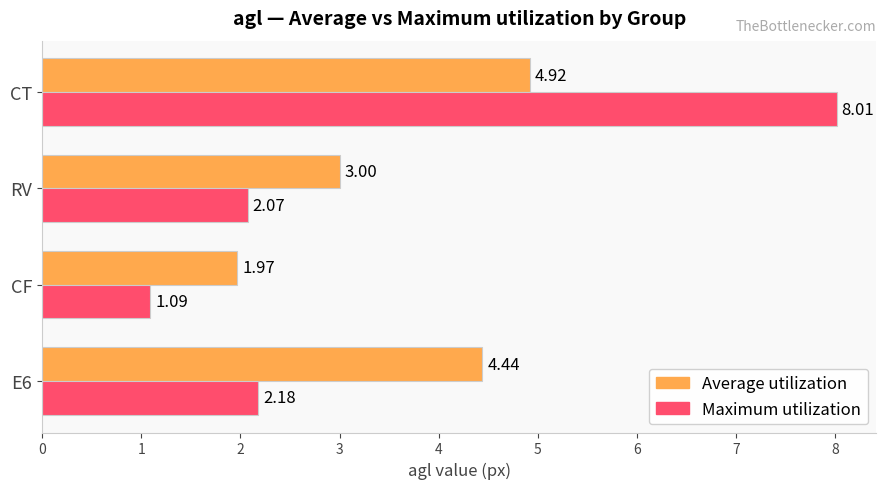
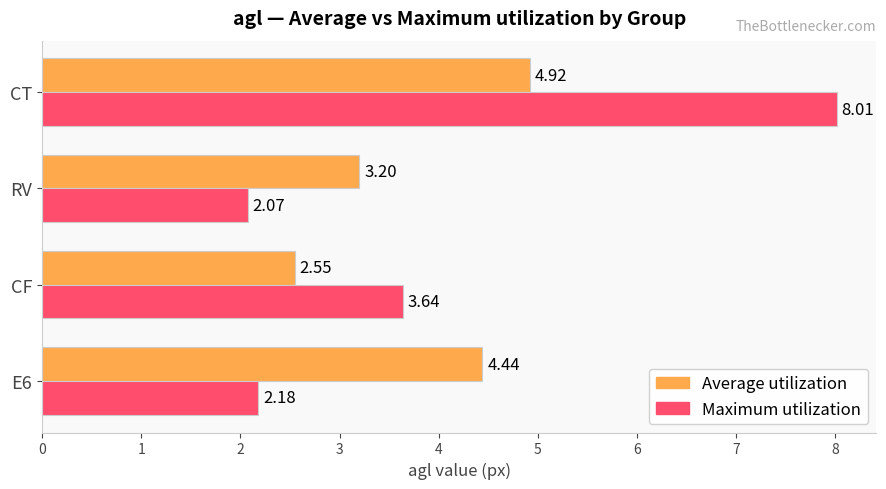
Average utilization, RV: 3.00 -> 3.20
Average utilization, CF: 1.97 -> 2.55
Maximum utilization, CF: 1.09 -> 3.64
